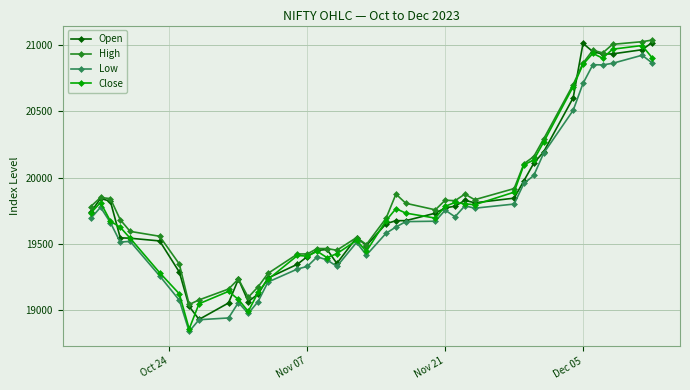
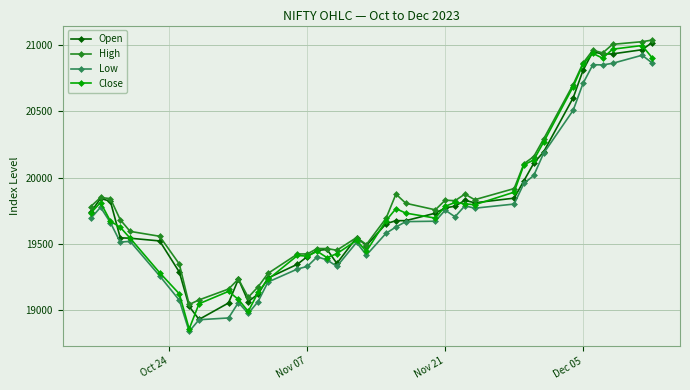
Open, Dec 05: 21010 -> 20810
